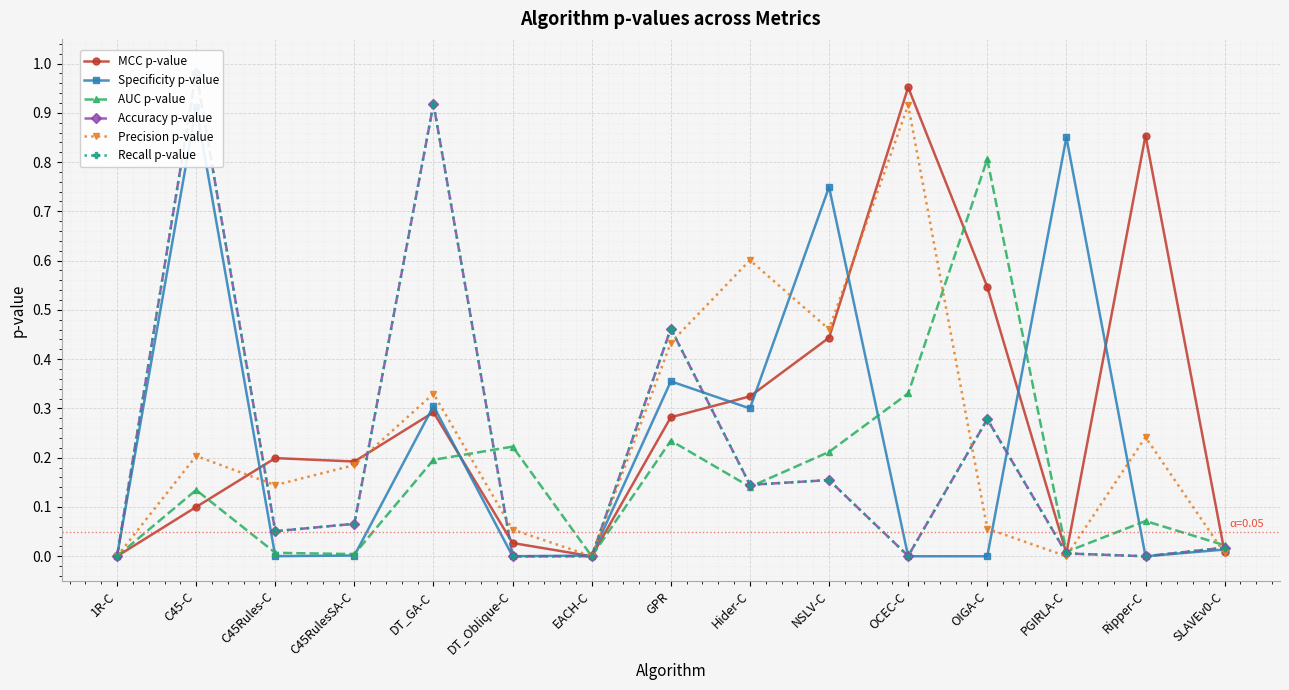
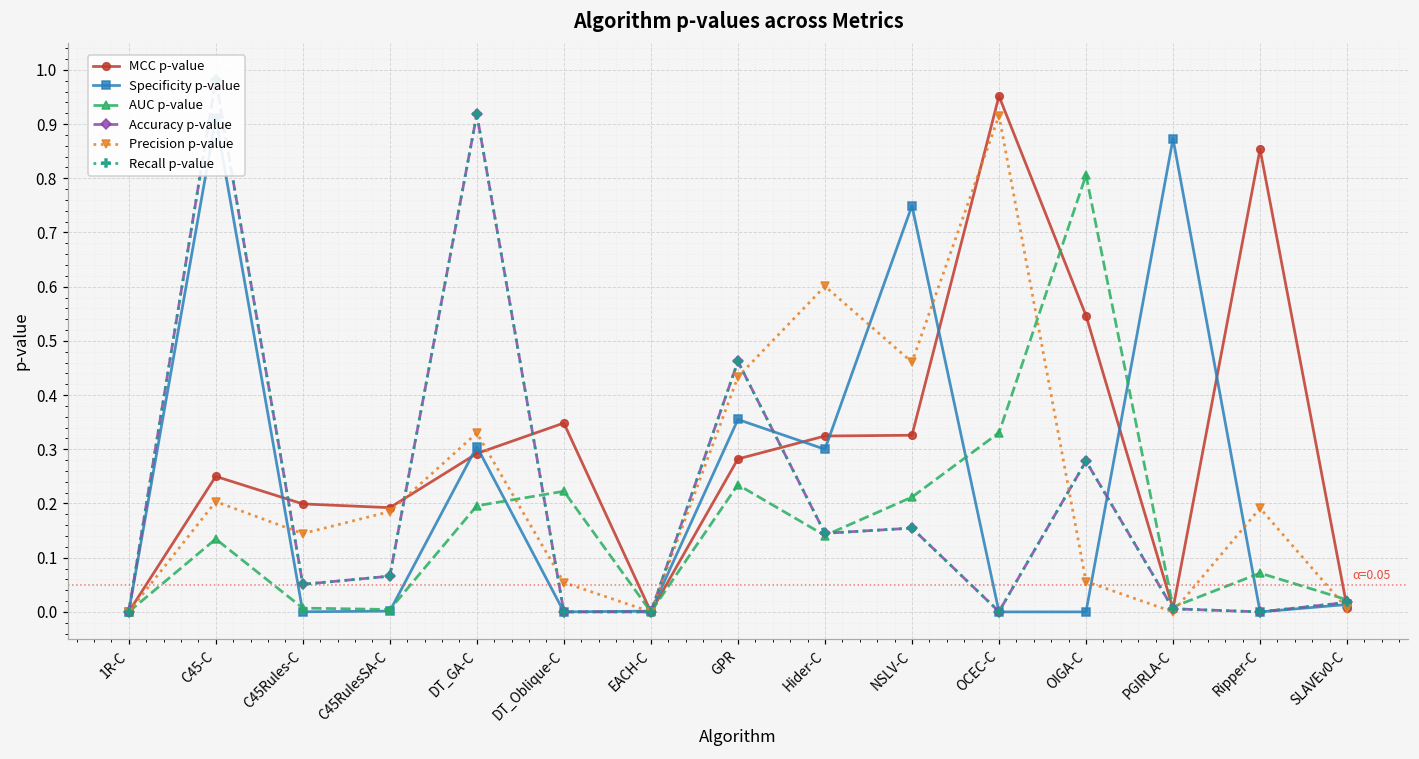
MCC p-value, C45-C: 0.10 -> 0.25
MCC p-value, DT_Oblique-C: 0.03 -> 0.35
MCC p-value, NSLV-C: 0.44 -> 0.33
Specificity p-value, PGIRLA-C: 0.85 -> 0.87
Precision p-value, Ripper-C: 0.24 -> 0.19
